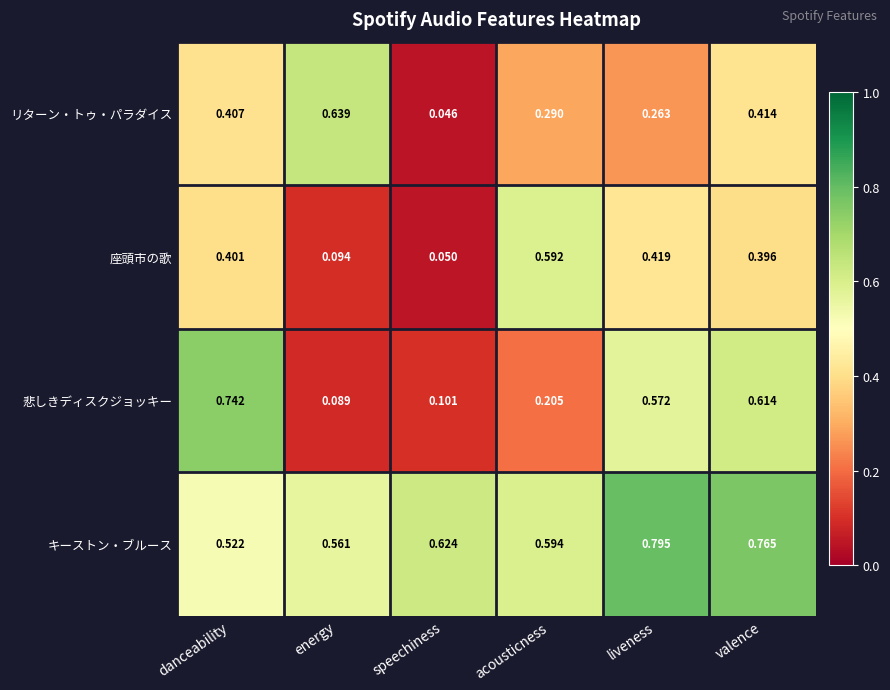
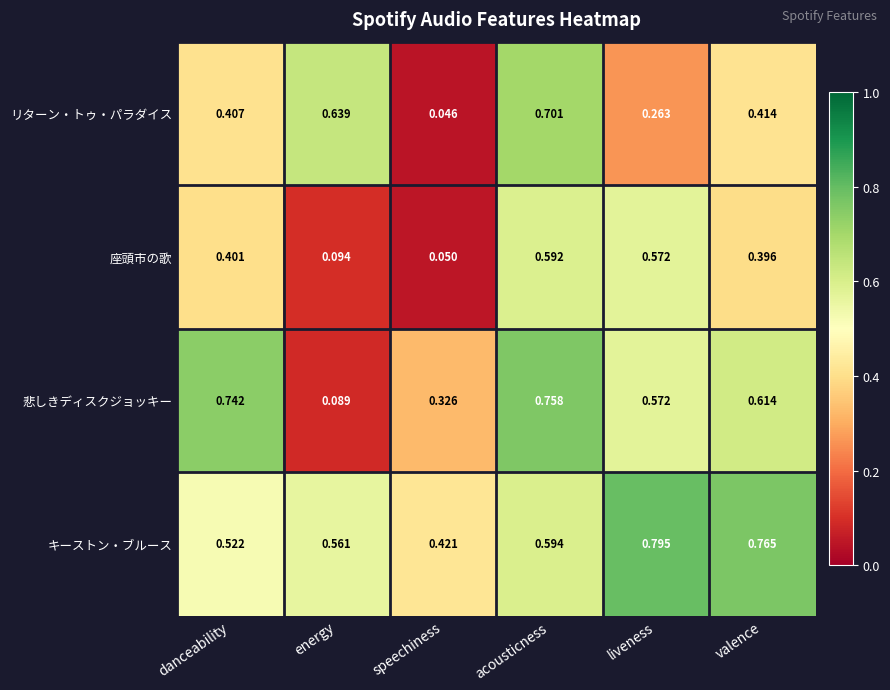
リターン・トゥ・パラダイス, acousticness: 0.290 -> 0.701
座頭市の歌, liveness: 0.419 -> 0.572
悲しきディスクジョッキー, speechiness: 0.101 -> 0.326
悲しきディスクジョッキー, acousticness: 0.205 -> 0.758
キーストン・ブルース, speechiness: 0.624 -> 0.421
